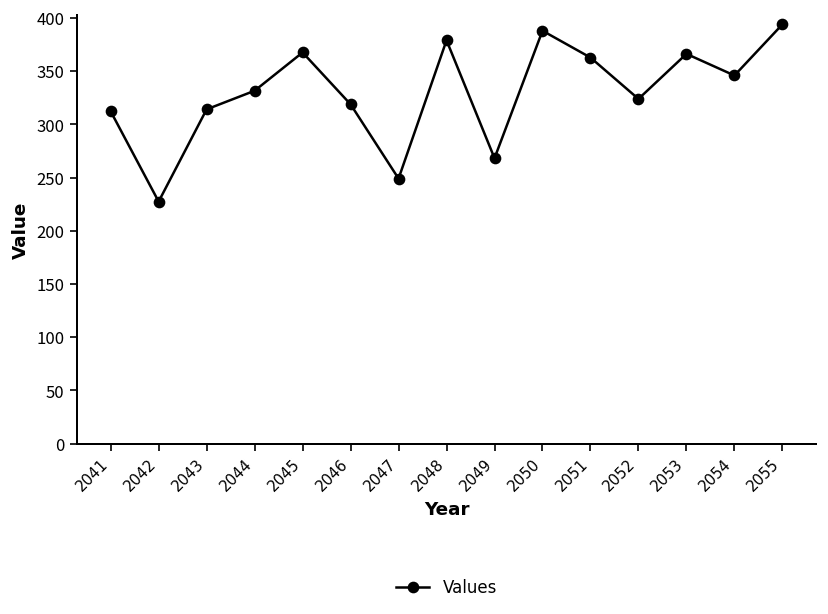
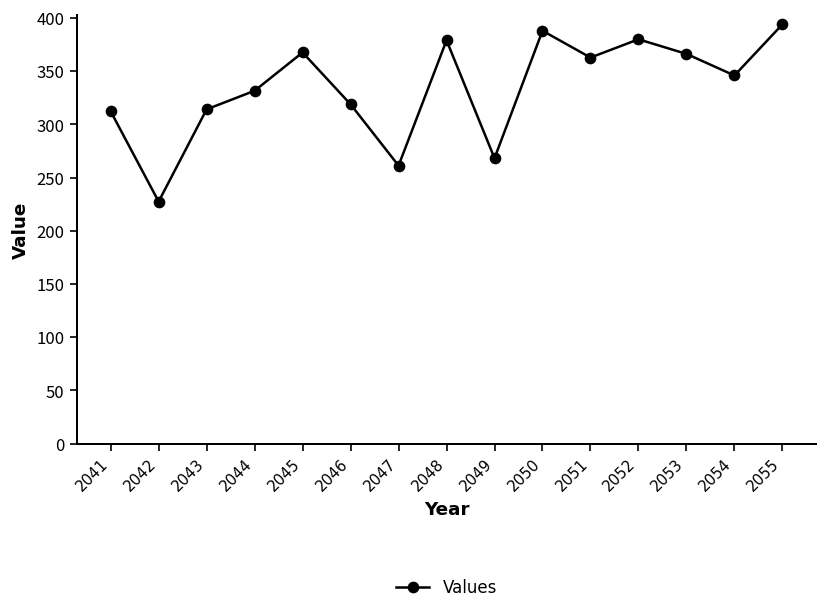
2047: 250 -> 260
2052: 320 -> 380
